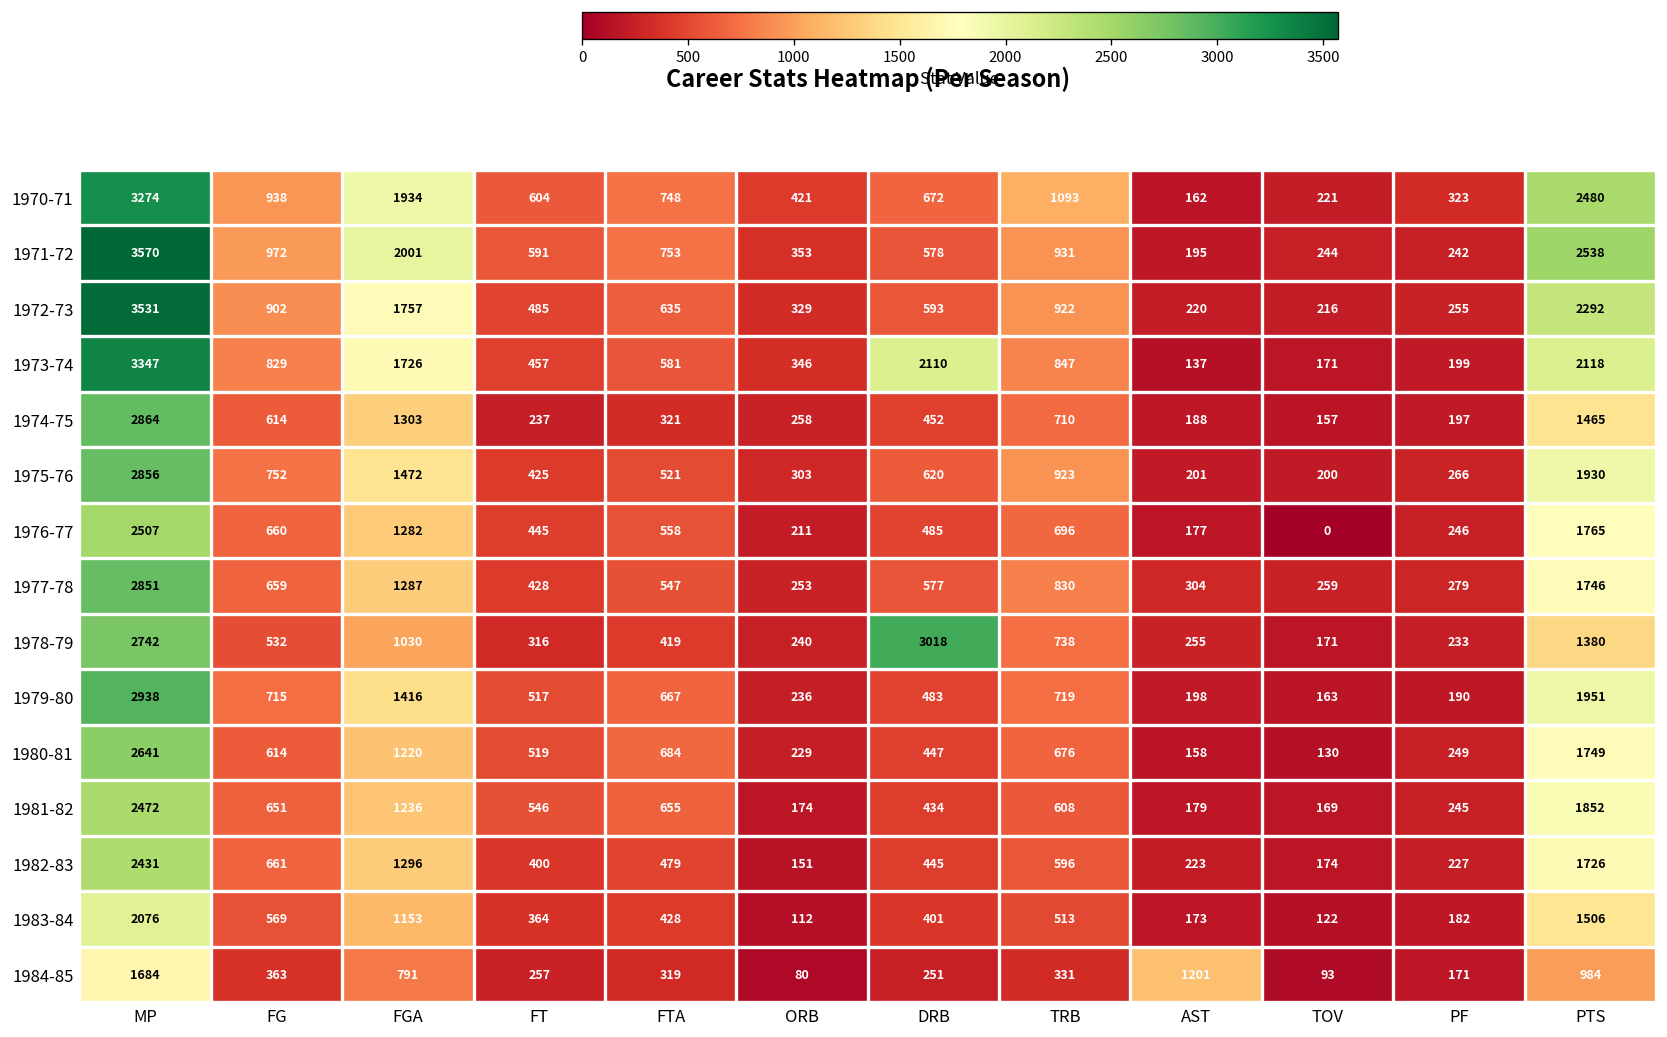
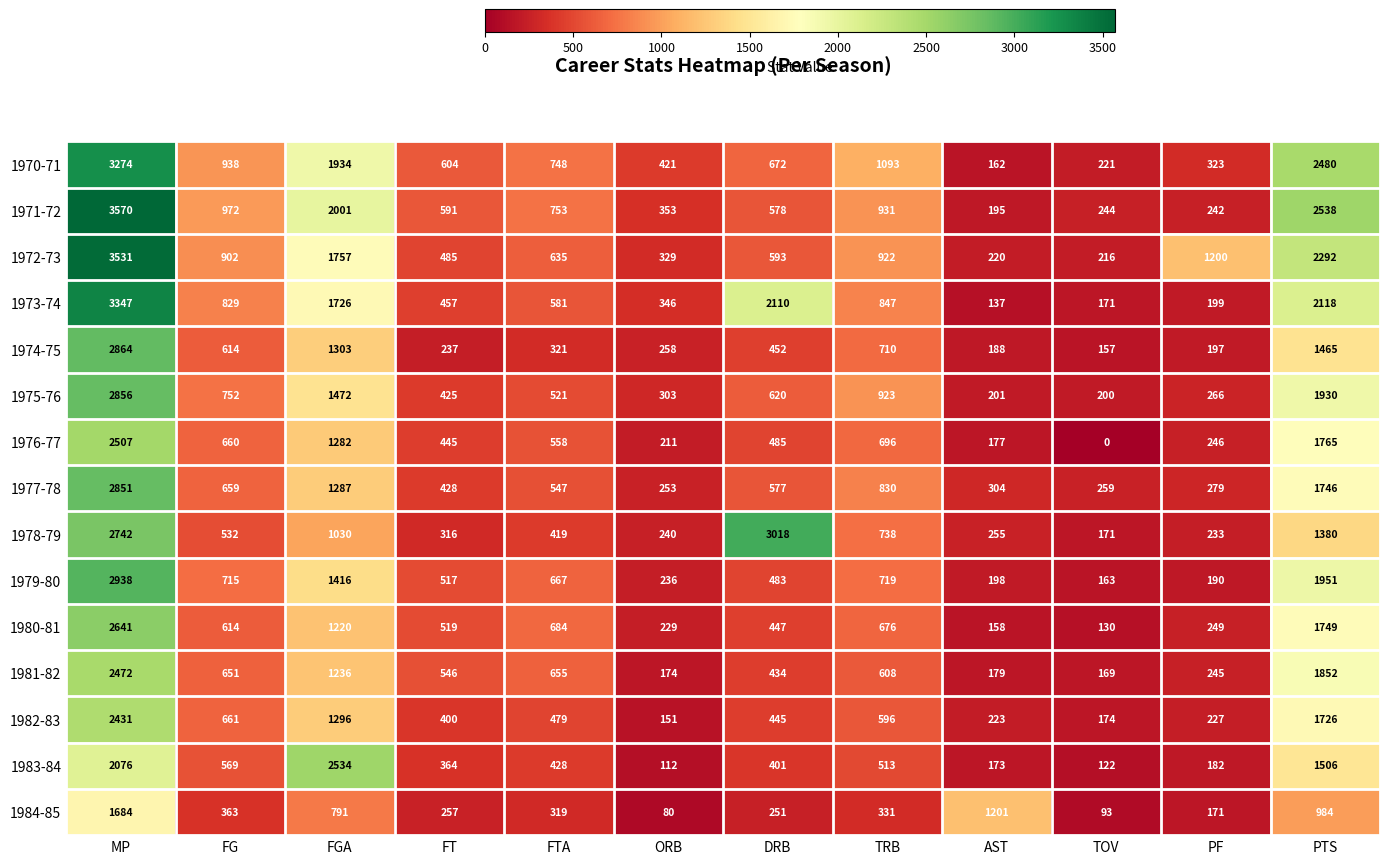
1972-73, PF: 255 -> 1200
1983-84, FGA: 1153 -> 2534
